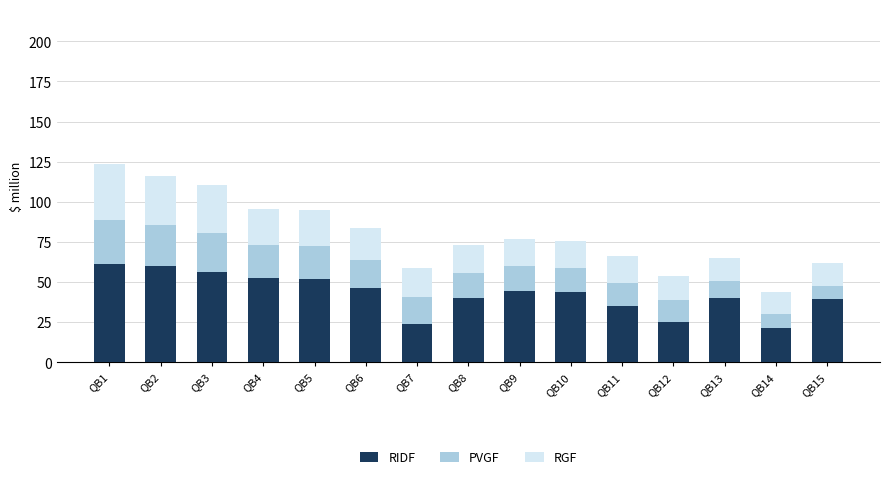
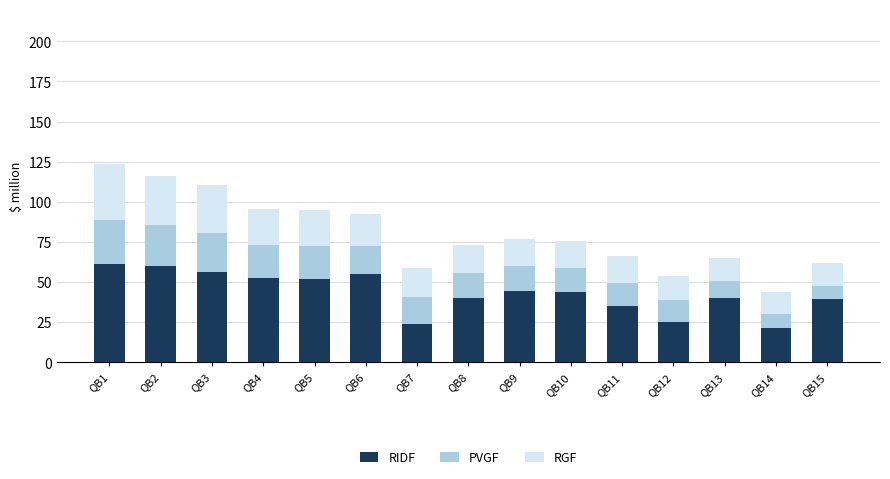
RIDF, QB6: 46 -> 55
